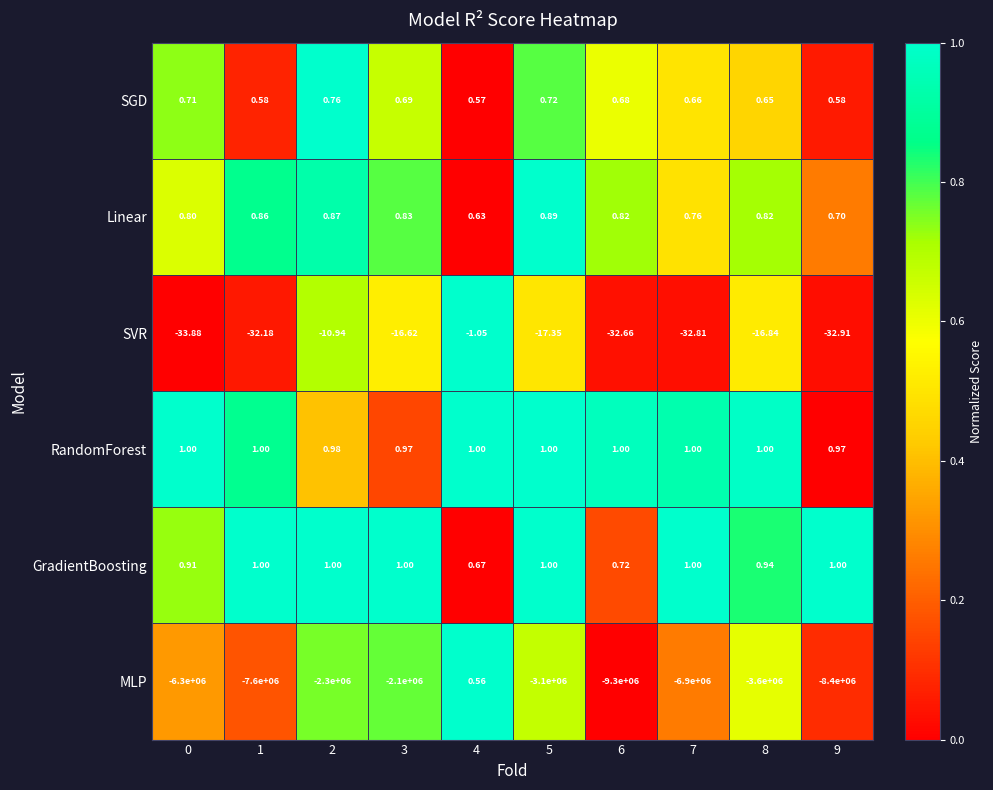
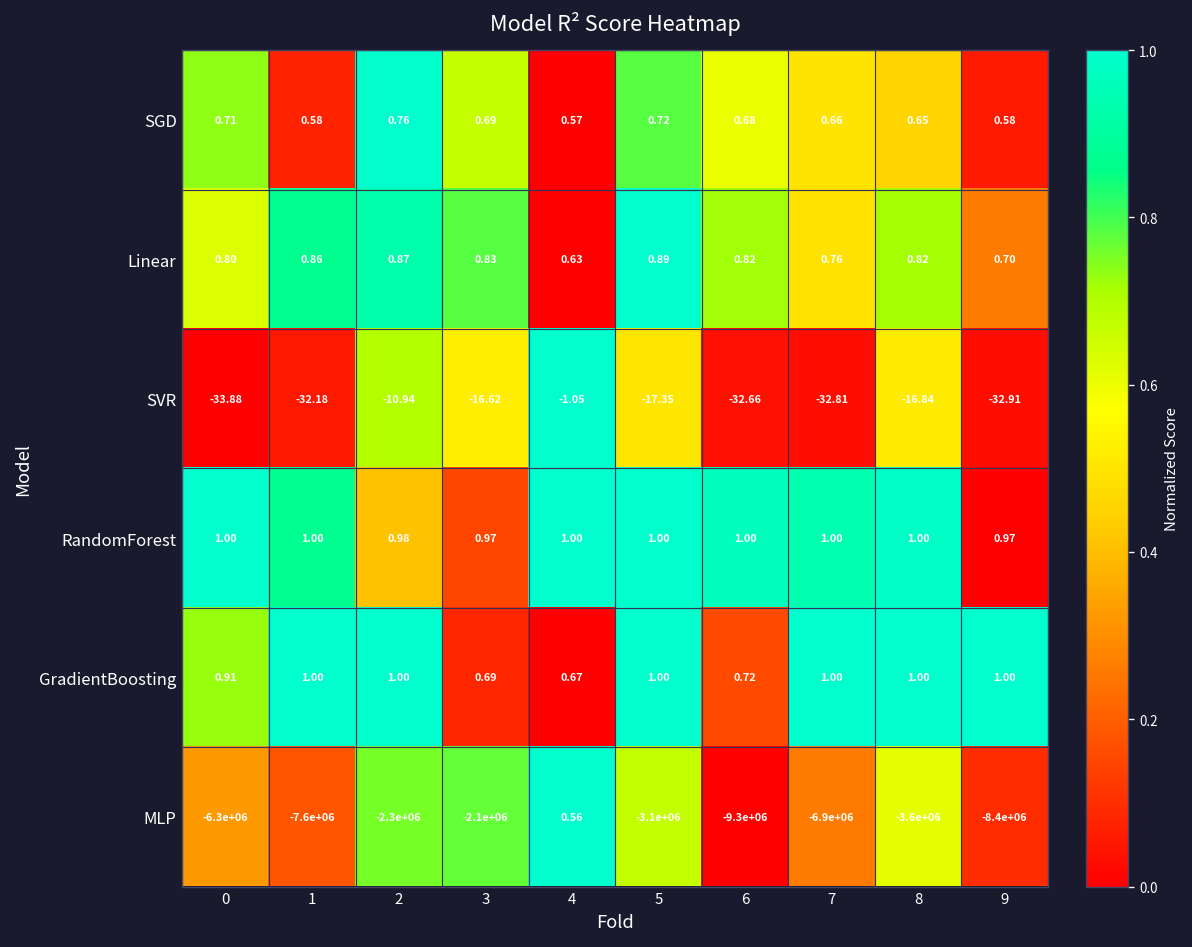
GradientBoosting, 3: 1.00 -> 0.69
GradientBoosting, 8: 0.94 -> 1.00
